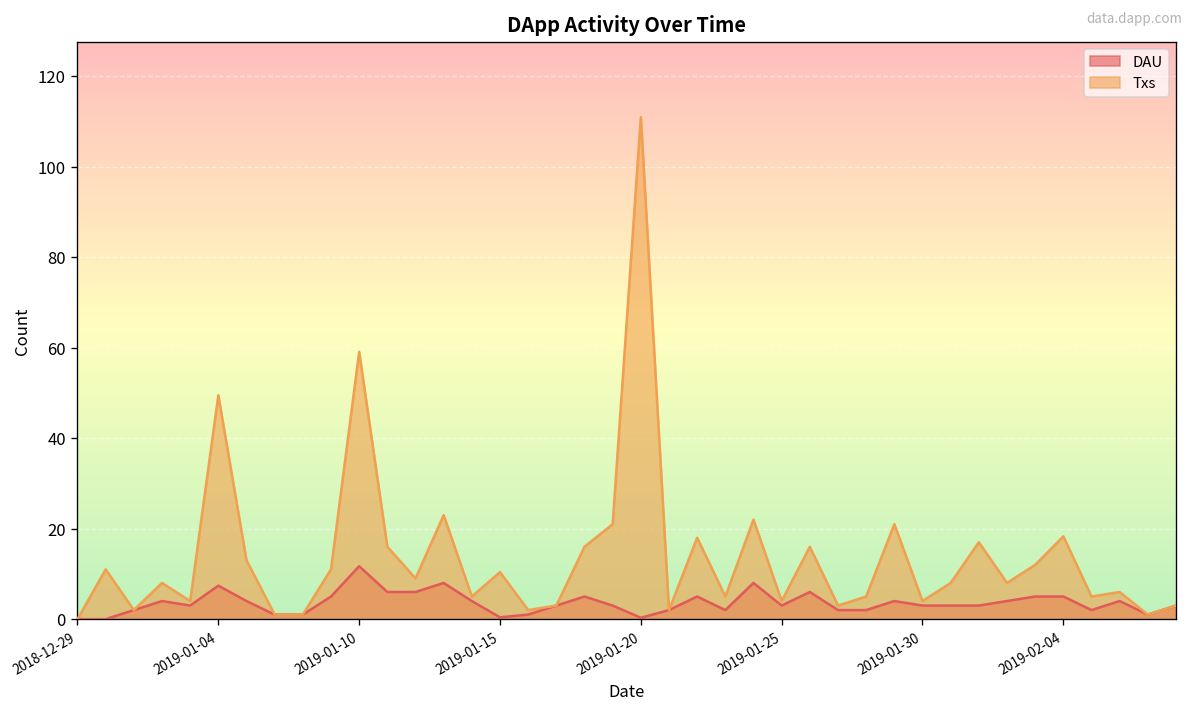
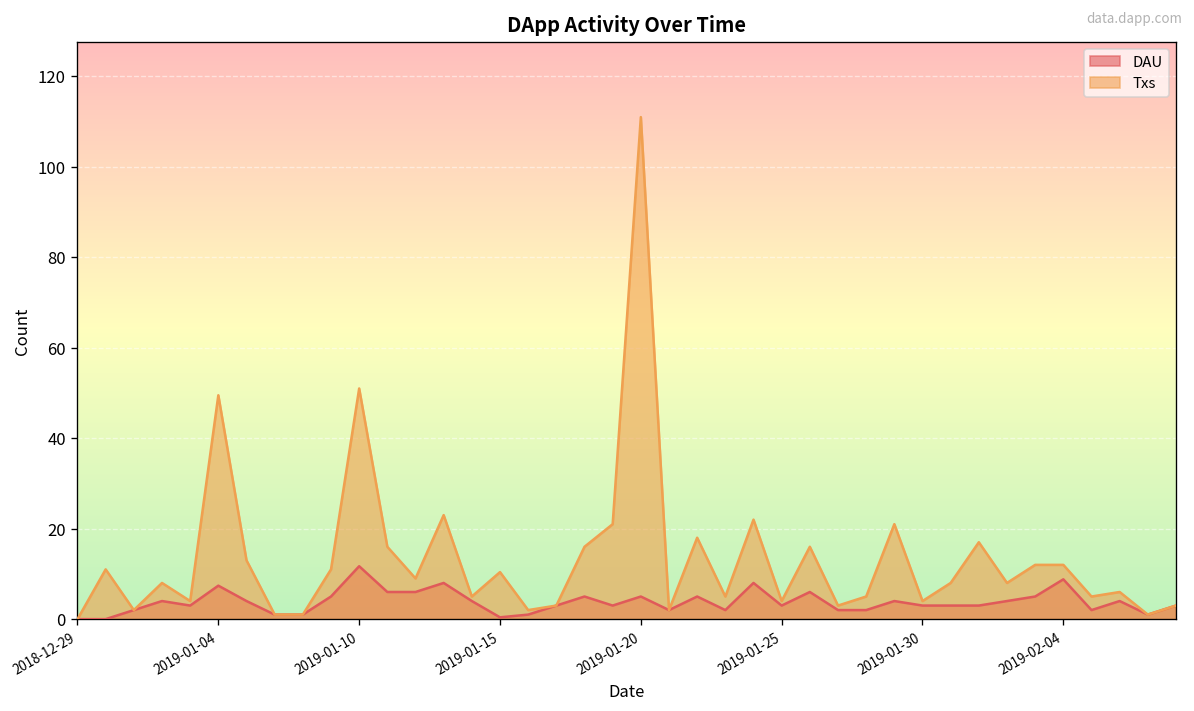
Txs, 2019-01-10: 59 -> 51
DAU, 2019-01-20: 0 -> 5
DAU, 2019-02-04: 5 -> 9
Txs, 2019-02-04: 18 -> 12
